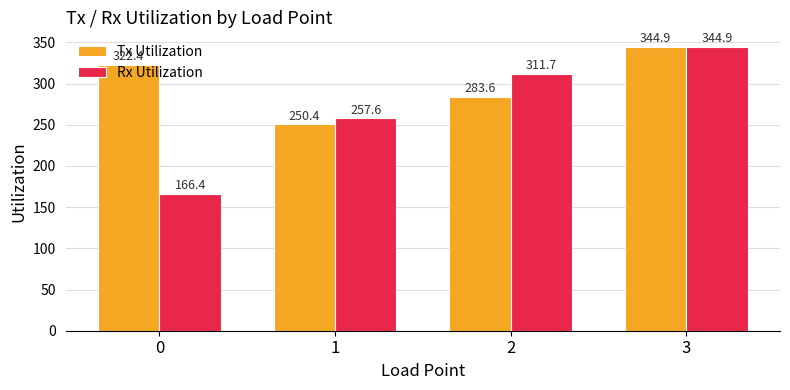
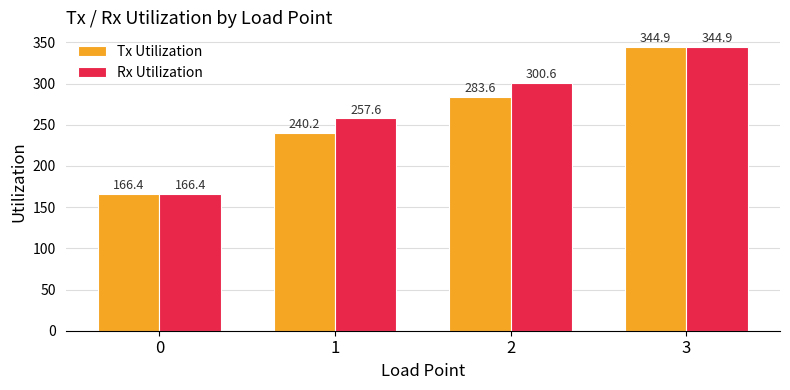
Tx Utilization, 0: 322.4 -> 166.4
Tx Utilization, 1: 250.4 -> 240.2
Rx Utilization, 2: 311.7 -> 300.6
